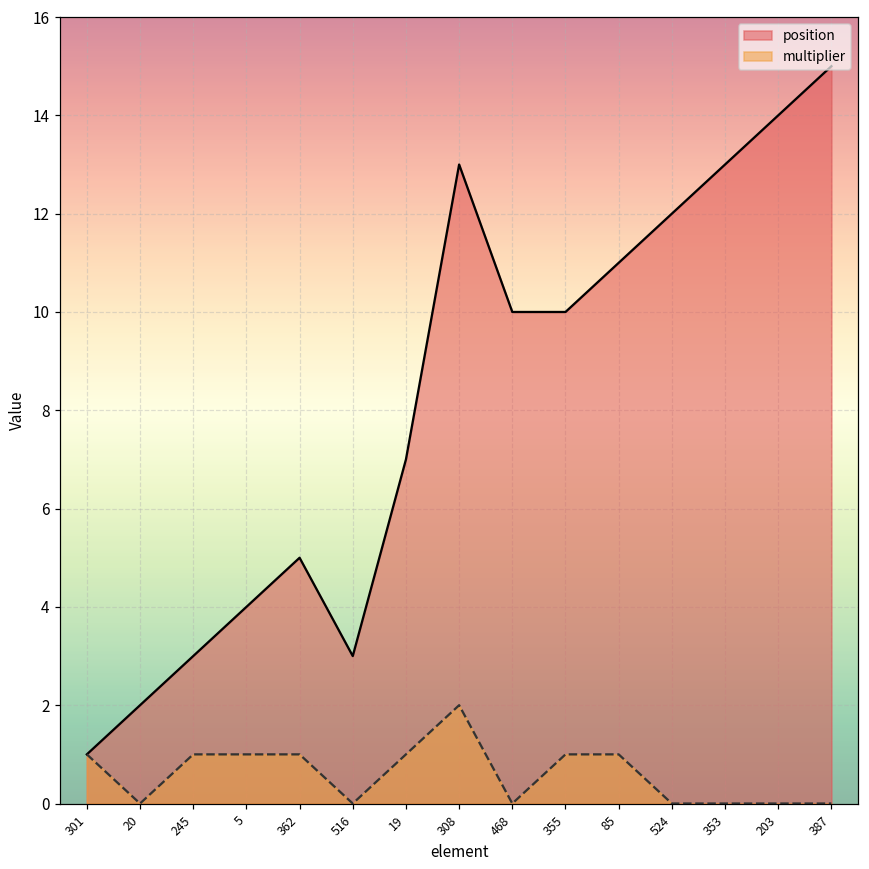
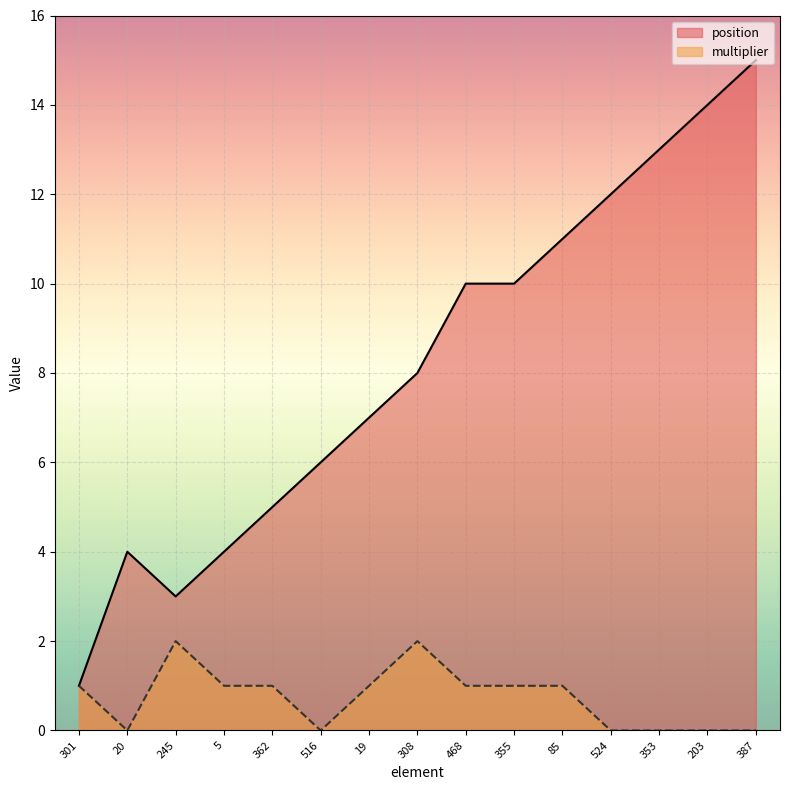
position, 20: 2 -> 4
multiplier, 245: 1 -> 2
position, 516: 3 -> 6
position, 308: 13 -> 8
multiplier, 468: 0 -> 1
